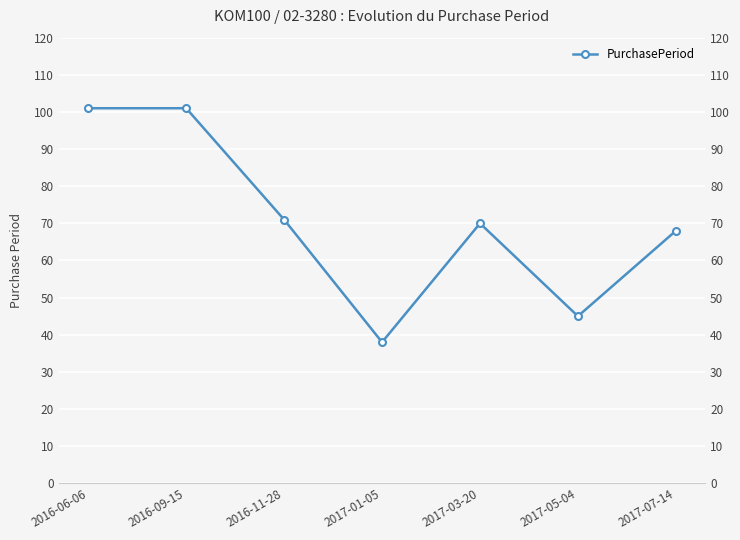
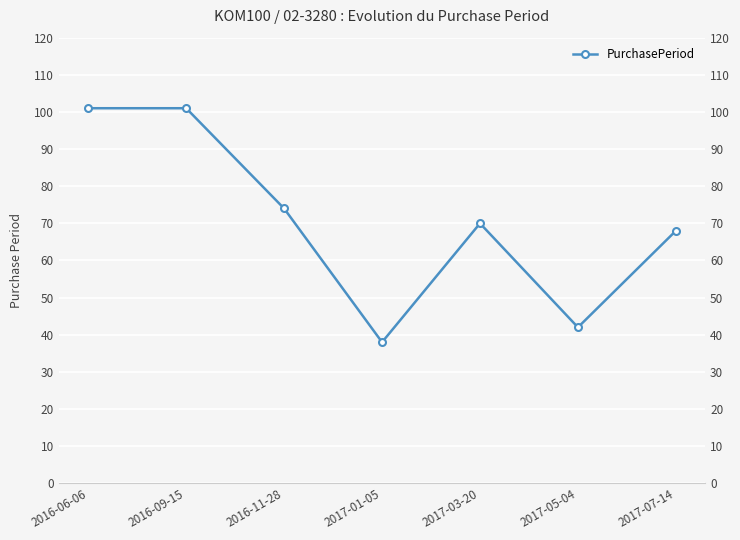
2016-11-28: 71 -> 74
2017-05-04: 45 -> 42
